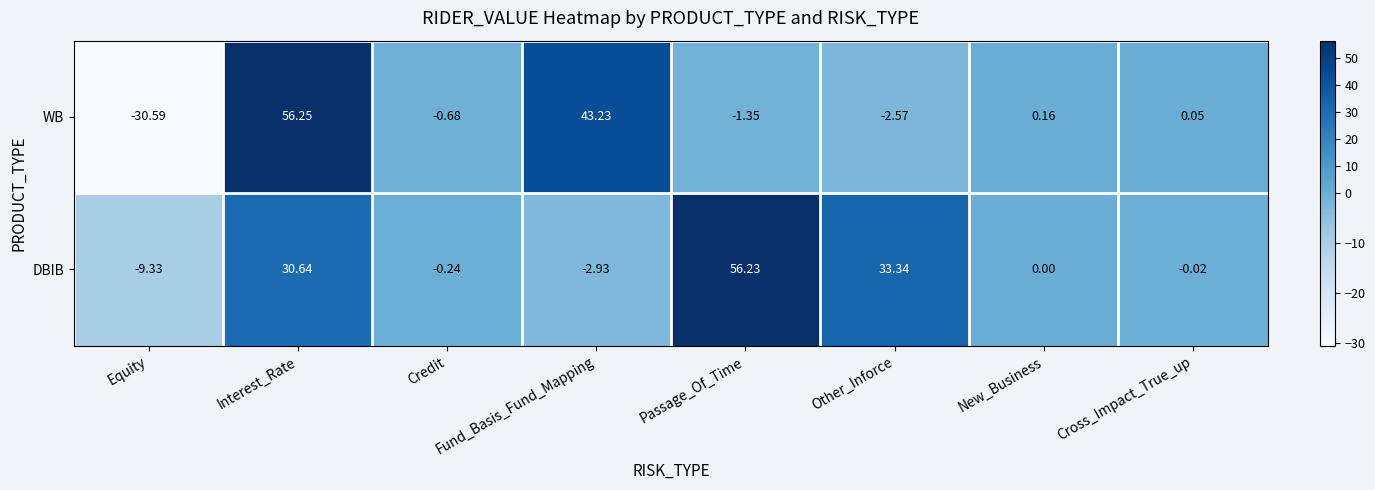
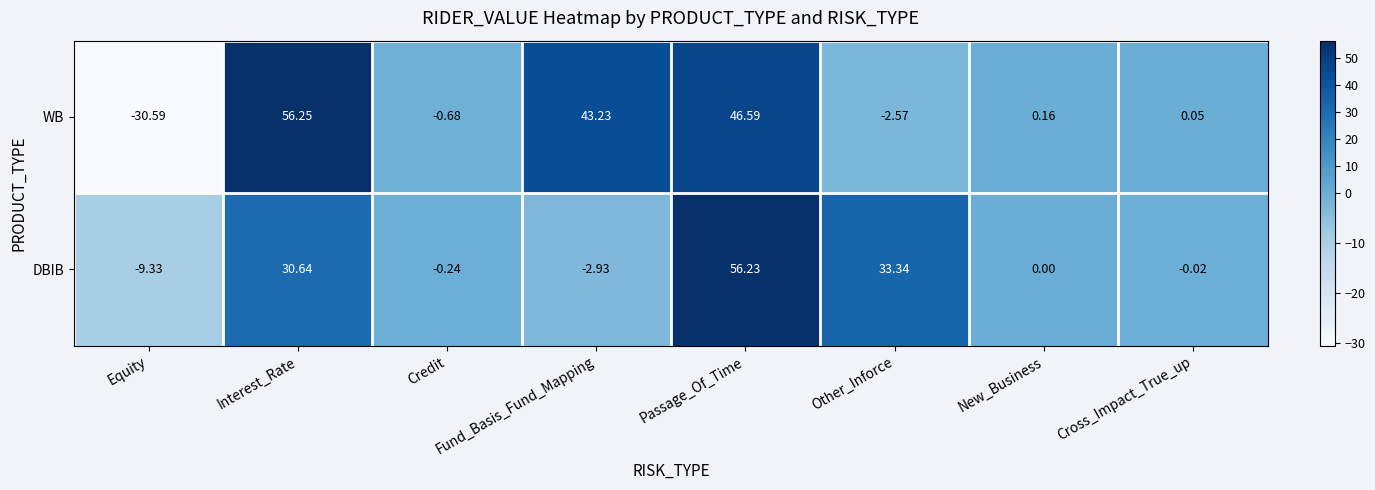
WB, Passage_Of_Time: -1.35 -> 46.59
